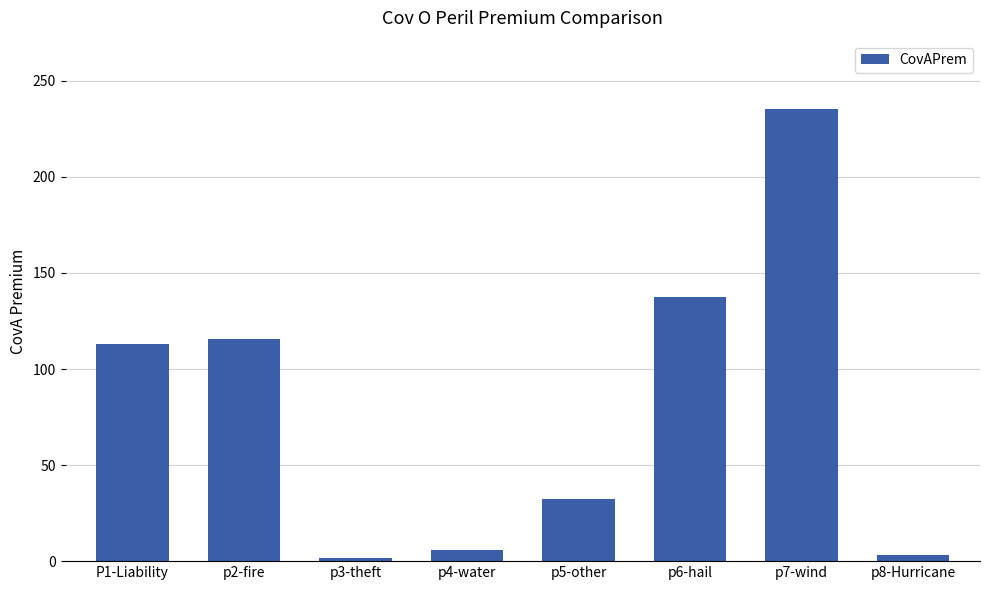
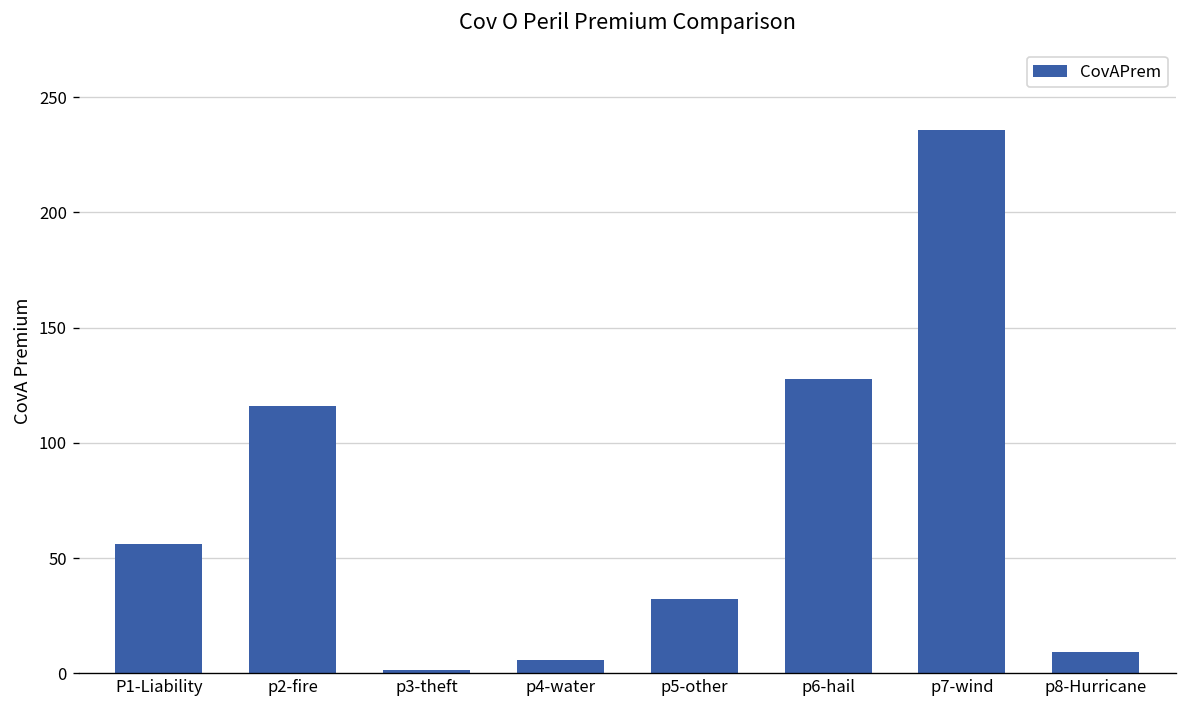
P1-Liability: 113 -> 56
p6-hail: 137 -> 128
p8-Hurricane: 3 -> 9
